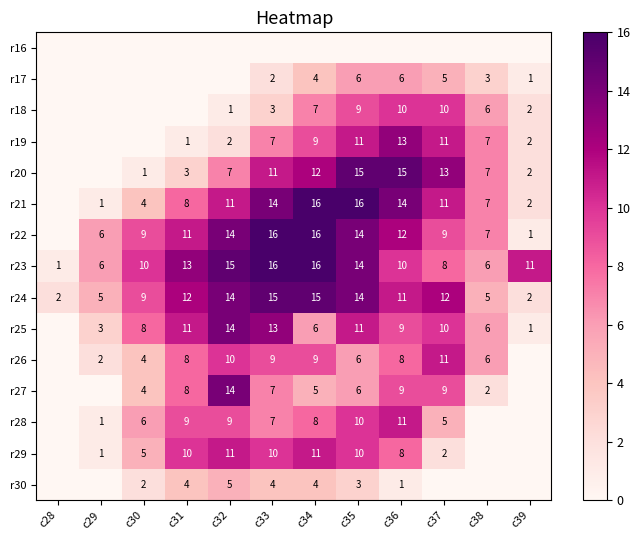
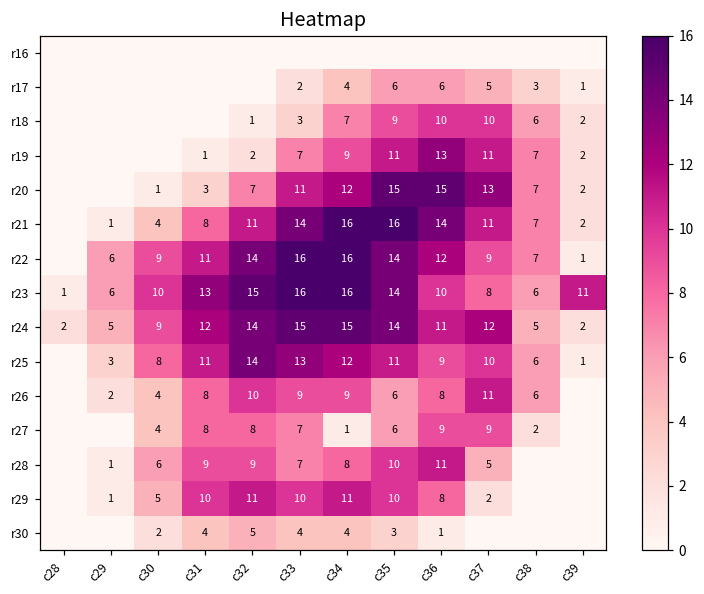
r25, c34: 6 -> 12
r27, c32: 14 -> 8
r27, c34: 5 -> 1
